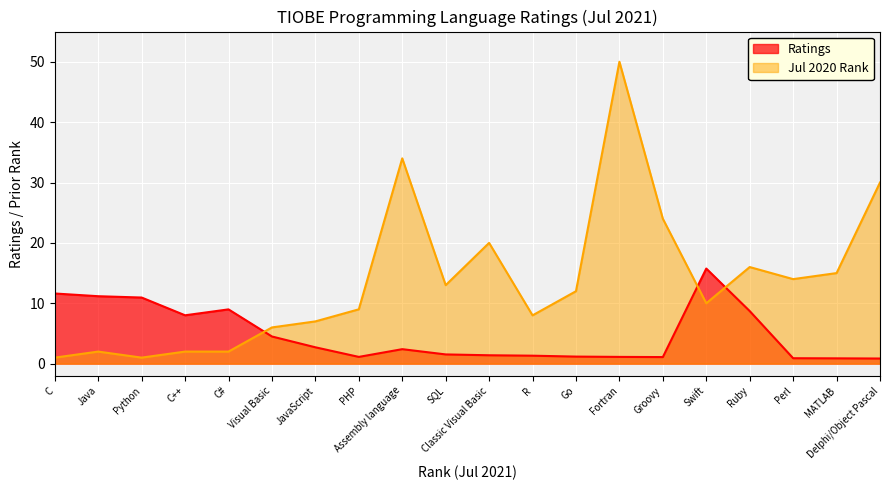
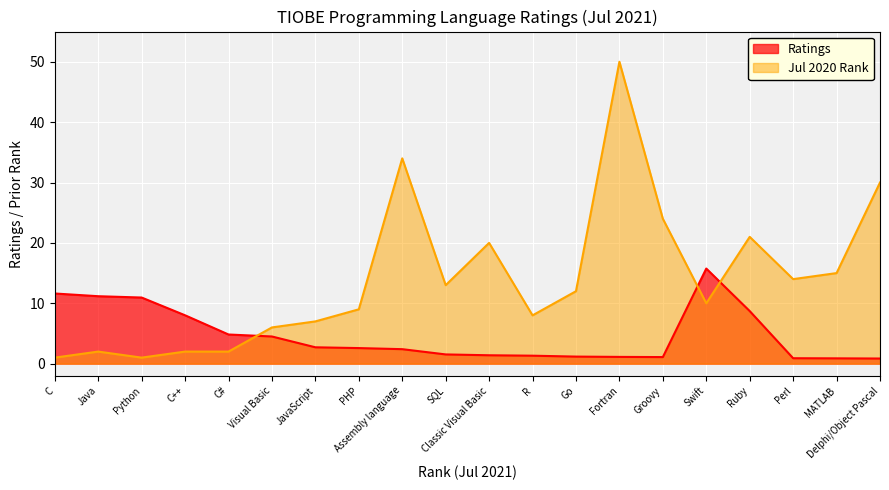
Ratings, C#: 9 -> 5
Ratings, PHP: 1 -> 3
Jul 2020 Rank, Ruby: 16 -> 21
